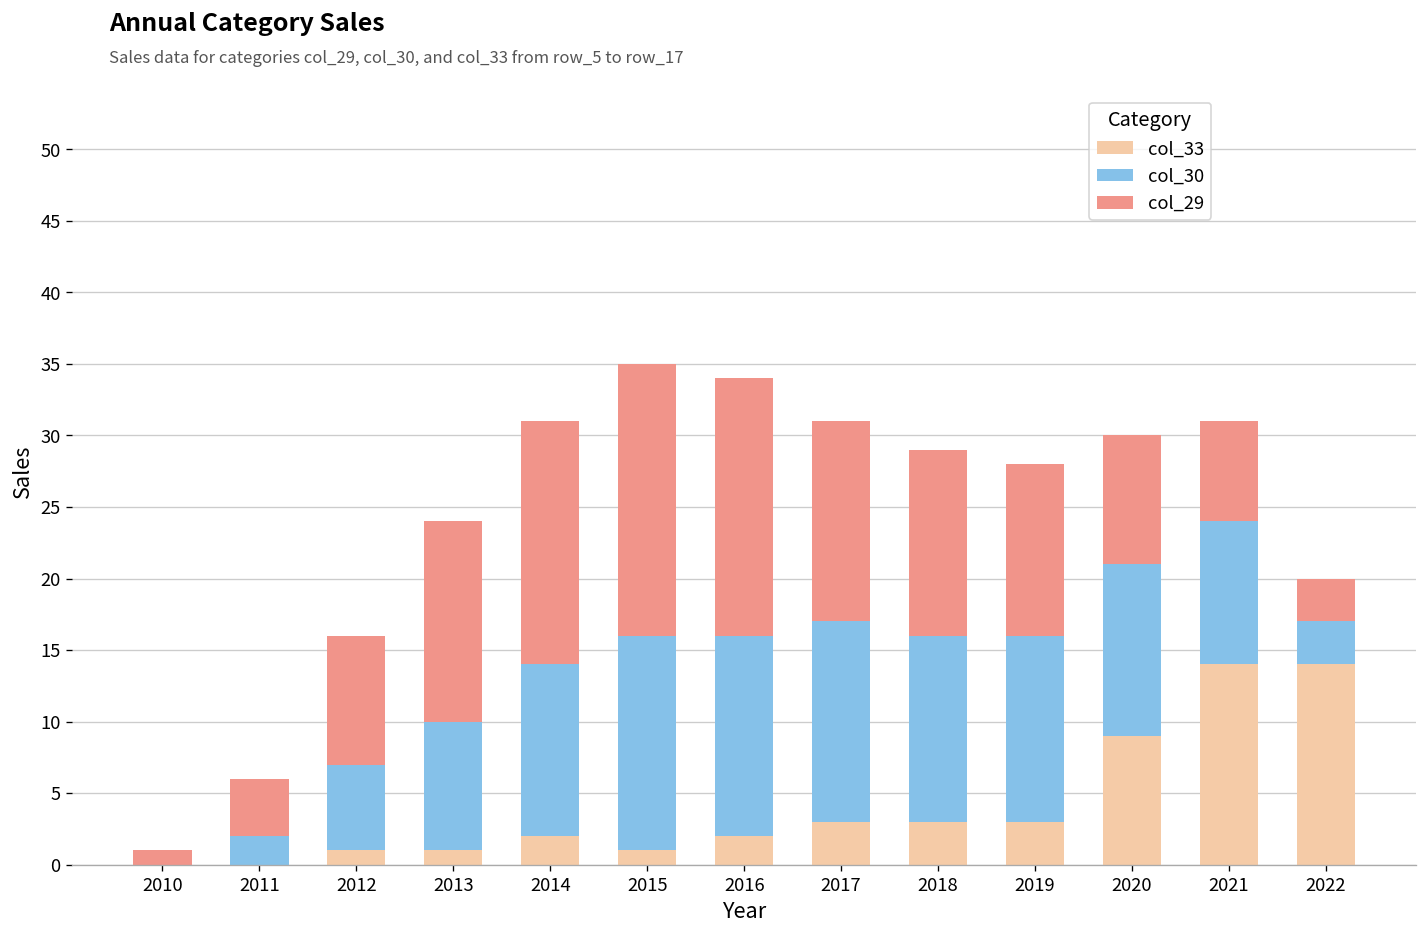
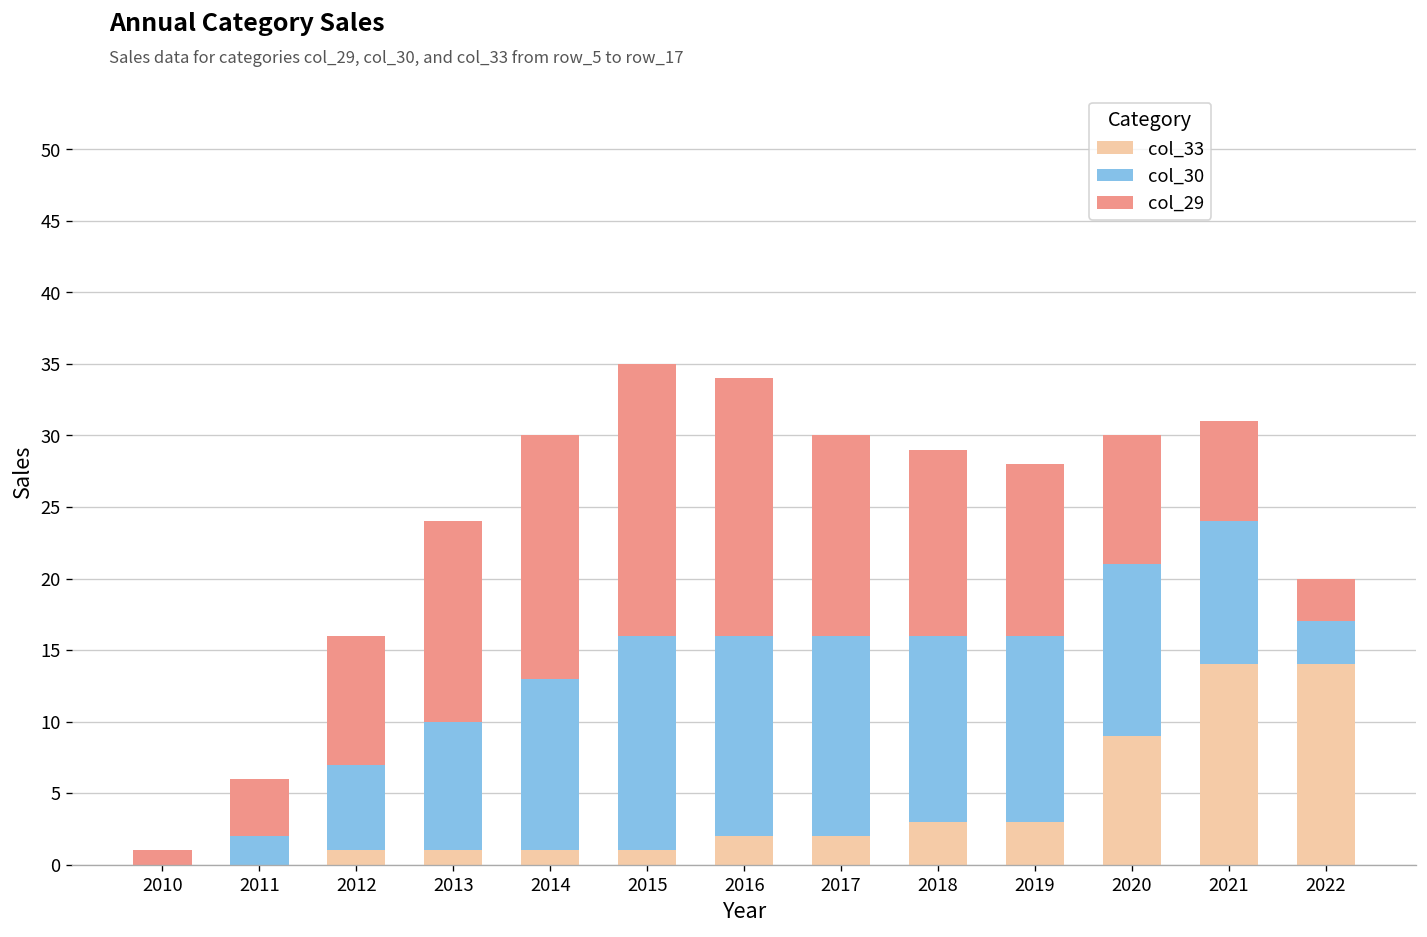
col_33, 2014: 2 -> 1
col_33, 2017: 3 -> 2
